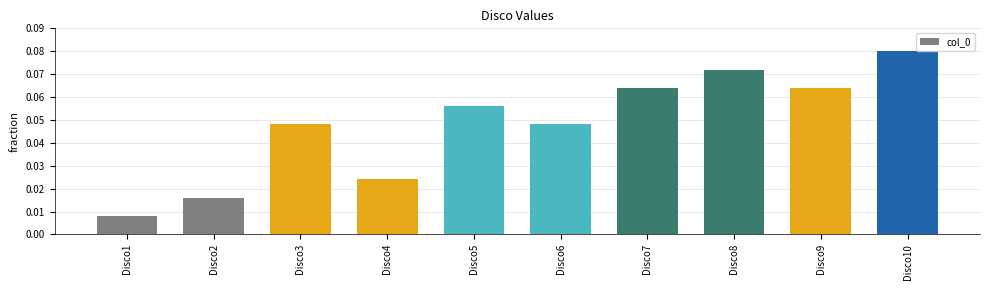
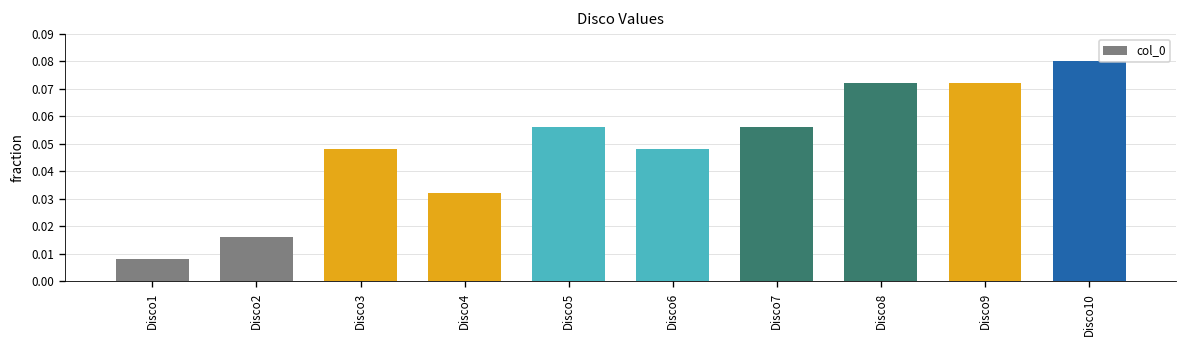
Disco4: 0.024 -> 0.032
Disco7: 0.064 -> 0.056
Disco9: 0.064 -> 0.072
